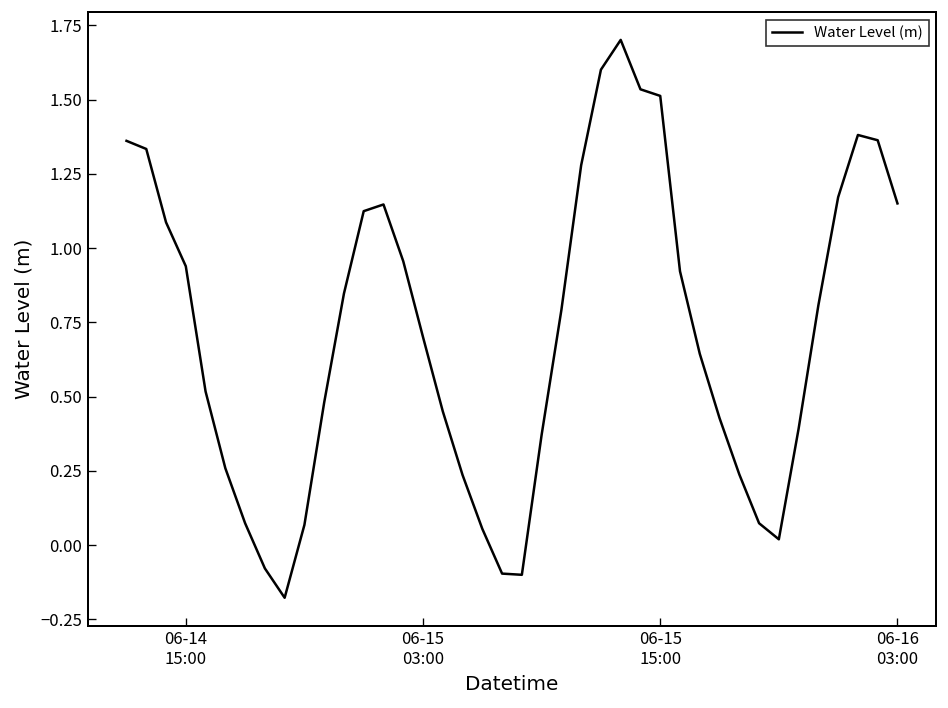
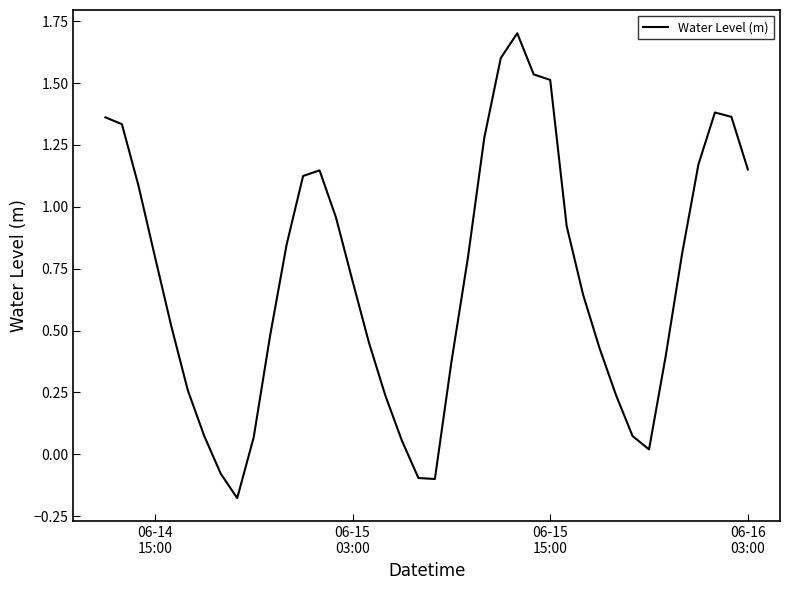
06-14 15:00: 0.94 -> 0.80
